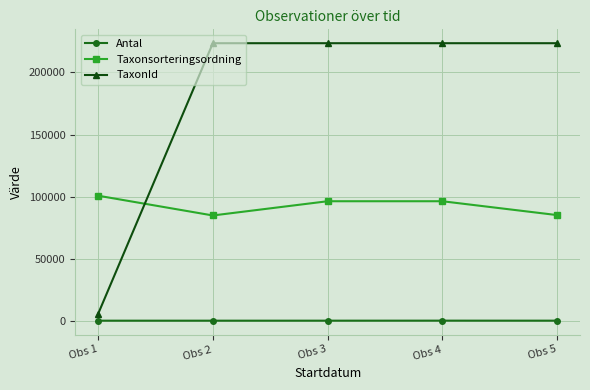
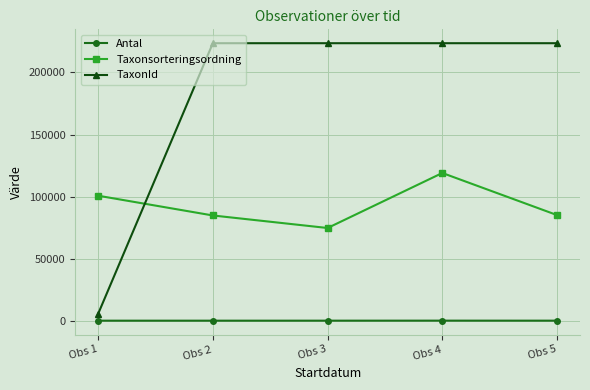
Taxonsorteringsordning, Obs 3: 96000 -> 75000
Taxonsorteringsordning, Obs 4: 96000 -> 119000
